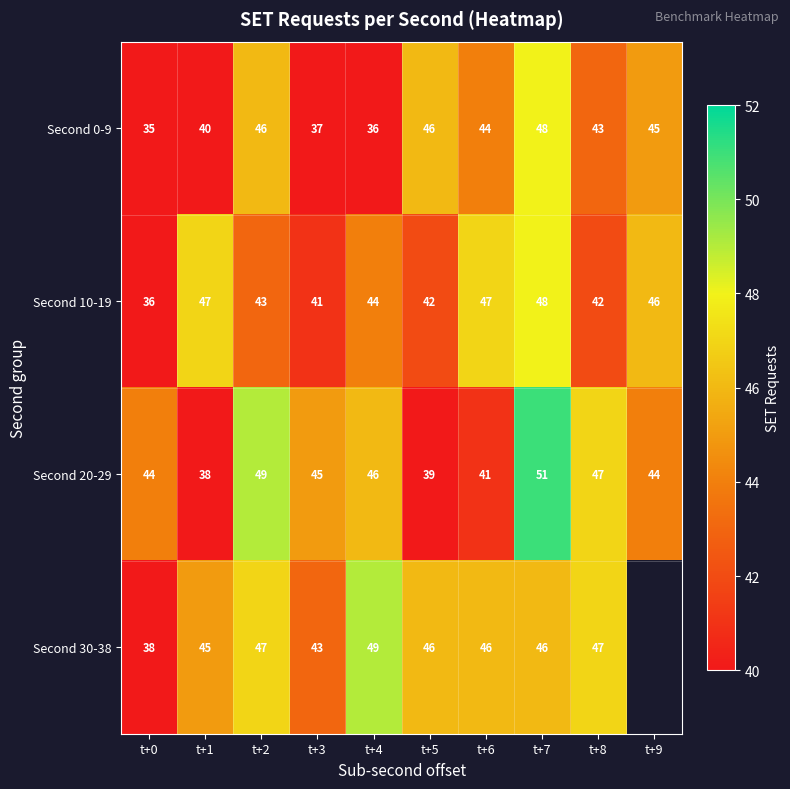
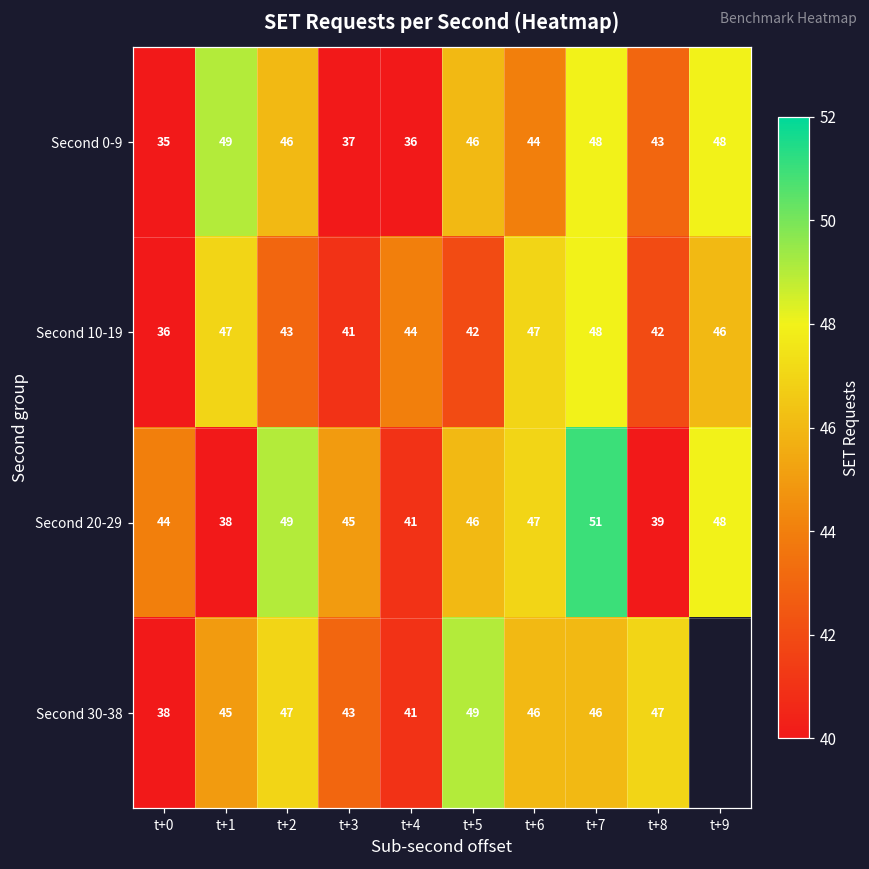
Second 0-9, t+1: 40 -> 49
Second 0-9, t+9: 45 -> 48
Second 20-29, t+4: 46 -> 41
Second 20-29, t+5: 39 -> 46
Second 20-29, t+6: 41 -> 47
Second 20-29, t+8: 47 -> 39
Second 20-29, t+9: 44 -> 48
Second 30-38, t+4: 49 -> 41
Second 30-38, t+5: 46 -> 49
